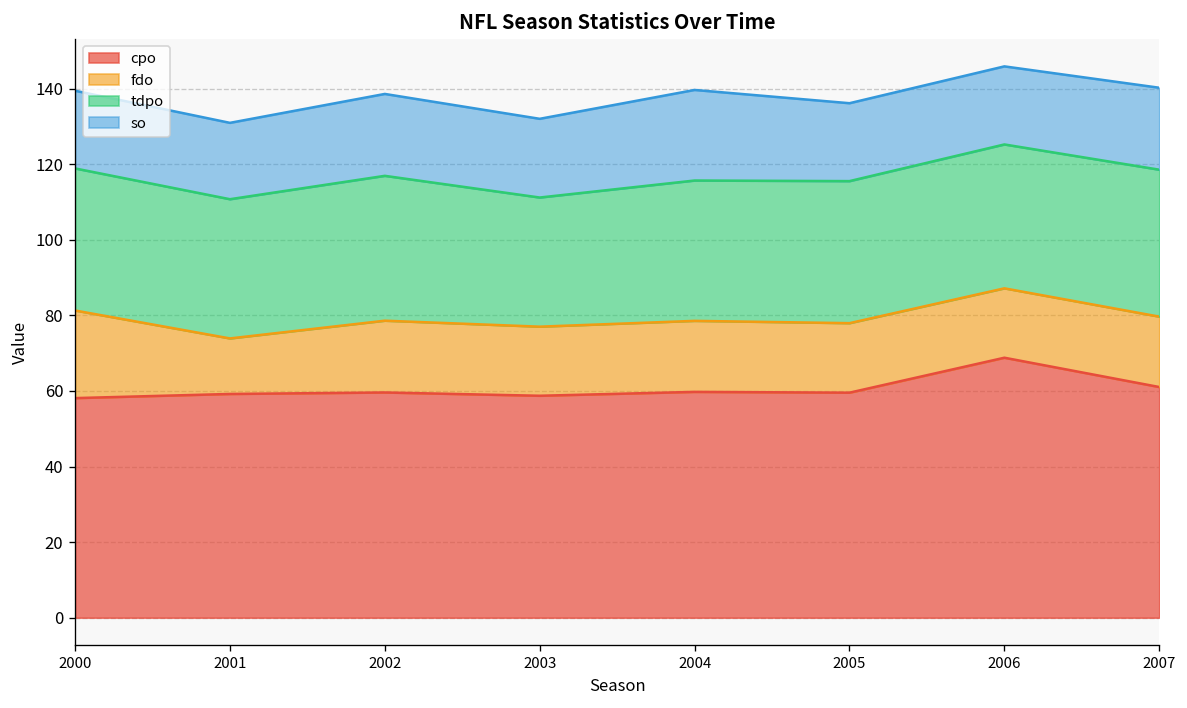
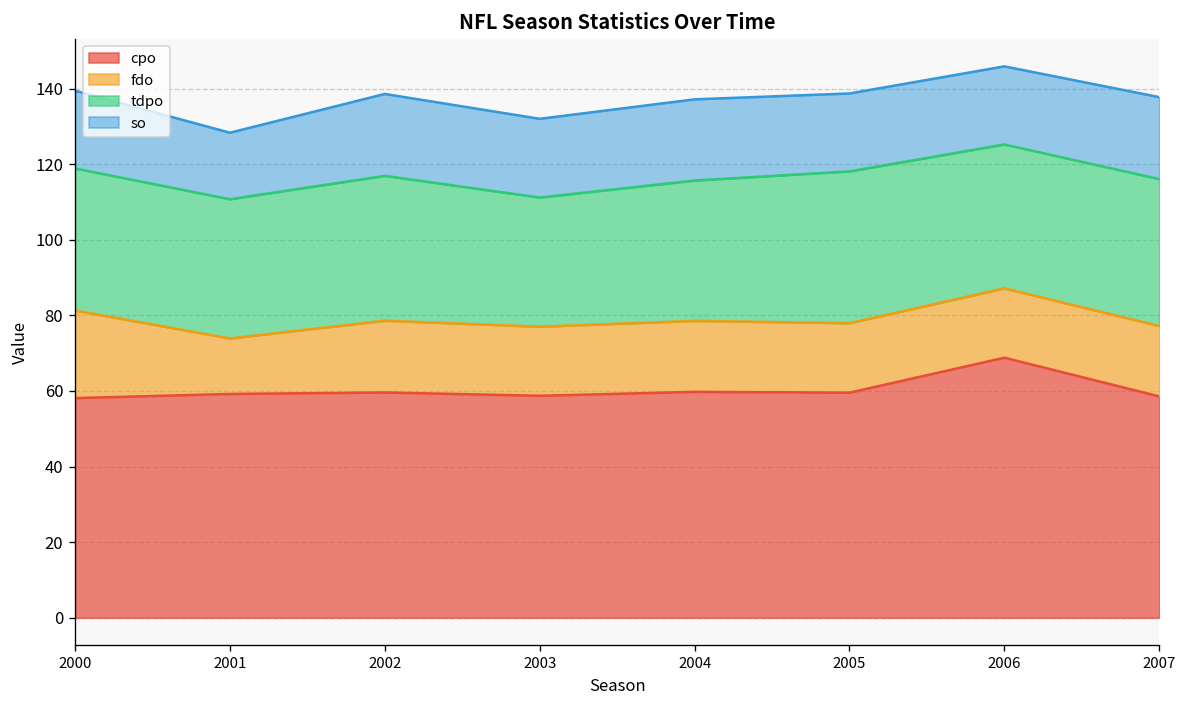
so, 2001: 20 -> 18
so, 2004: 24 -> 21
tdpo, 2005: 38 -> 40
cpo, 2007: 61 -> 59
